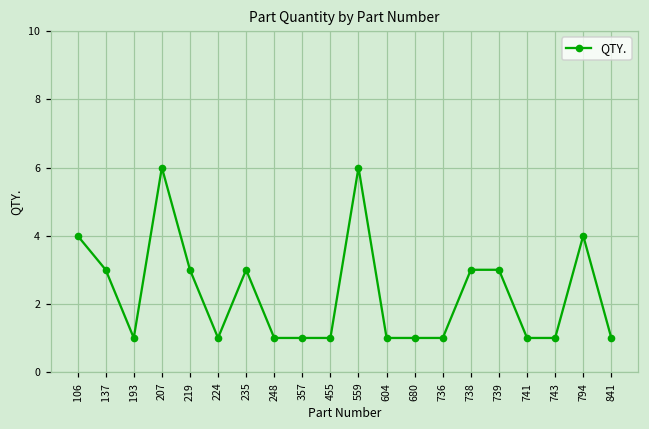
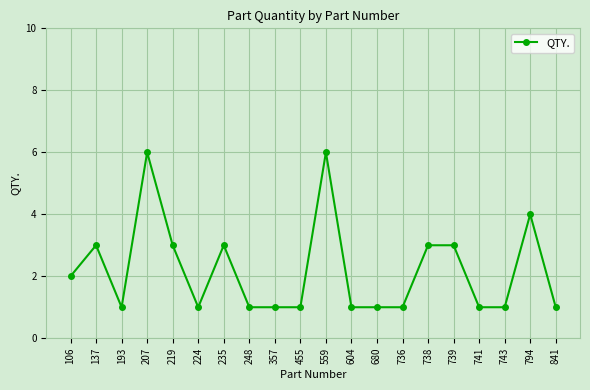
106: 4 -> 2
